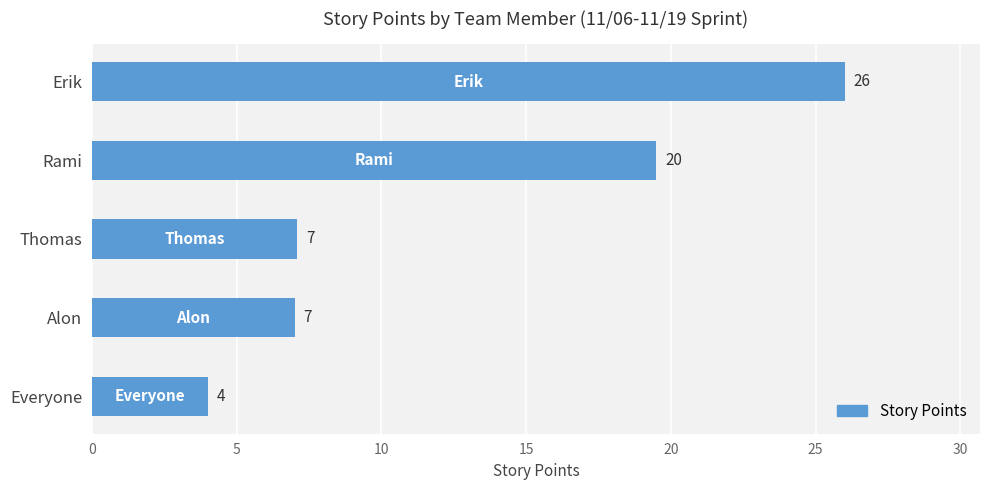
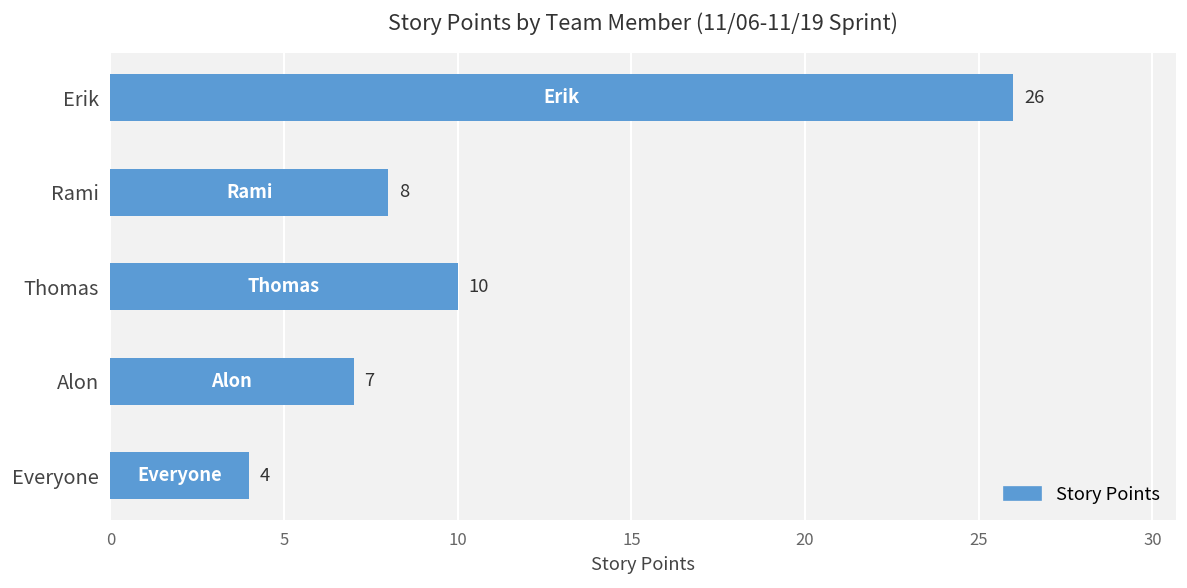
Rami: 20 -> 8
Thomas: 7 -> 10
